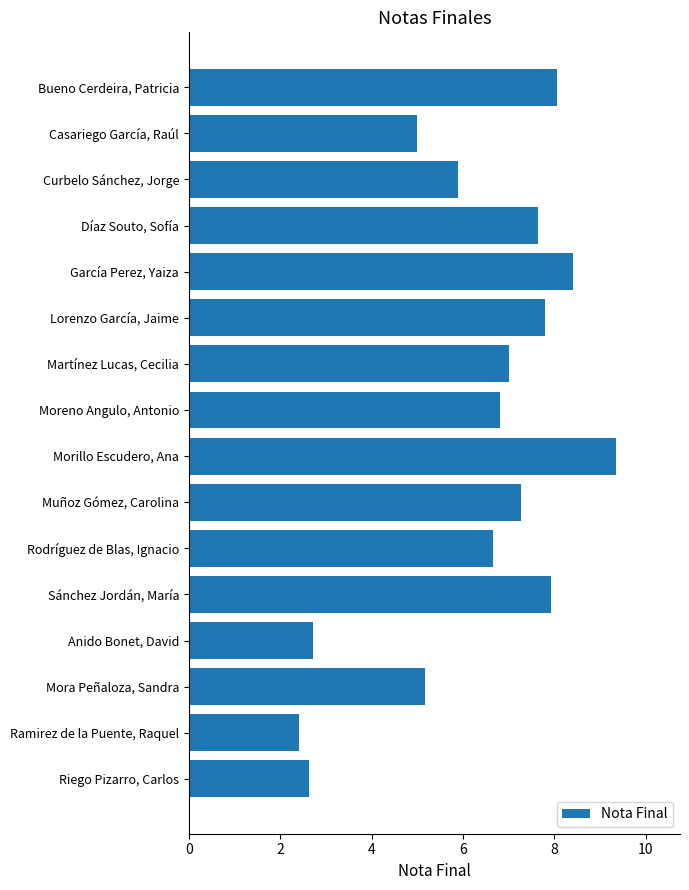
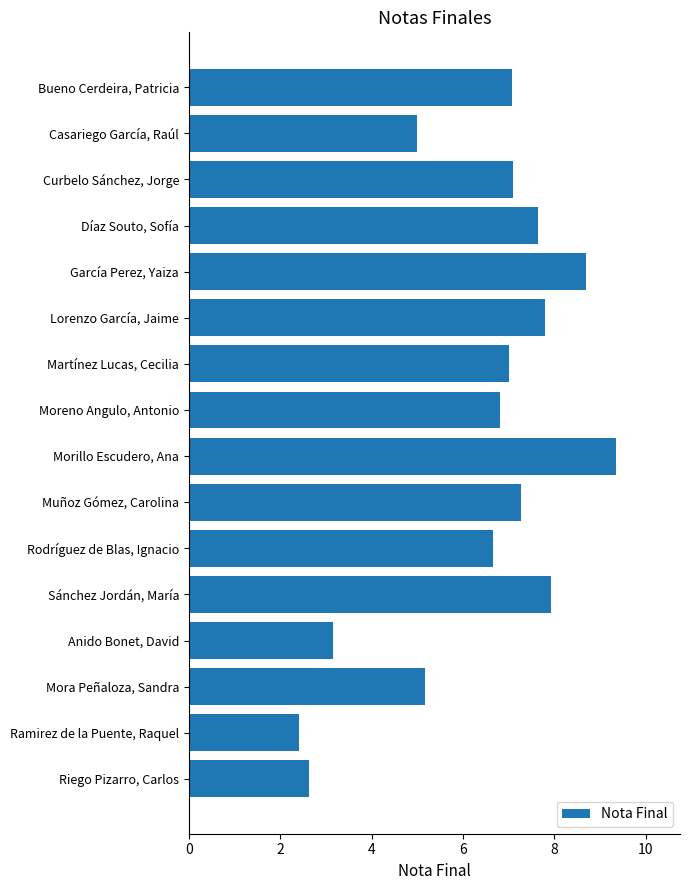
Bueno Cerdeira, Patricia: 8.1 -> 7.1
Curbelo Sánchez, Jorge: 5.9 -> 7.1
García Perez, Yaiza: 8.4 -> 8.7
Anido Bonet, David: 2.7 -> 3.2
